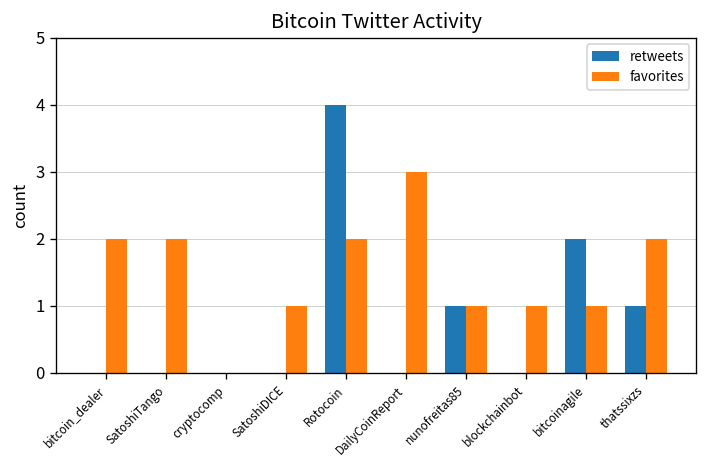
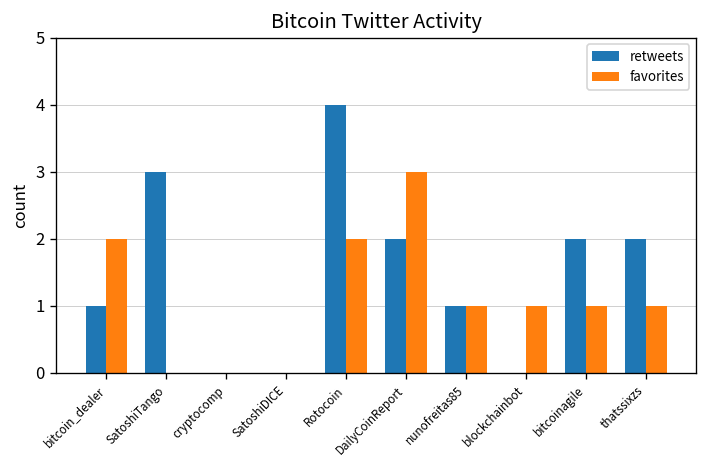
retweets, bitcoin_dealer: 0 -> 1
retweets, SatoshiTango: 0 -> 3
favorites, SatoshiTango: 2 -> 0
favorites, SatoshiDICE: 1 -> 0
retweets, DailyCoinReport: 0 -> 2
retweets, thatssixzs: 1 -> 2
favorites, thatssixzs: 2 -> 1
